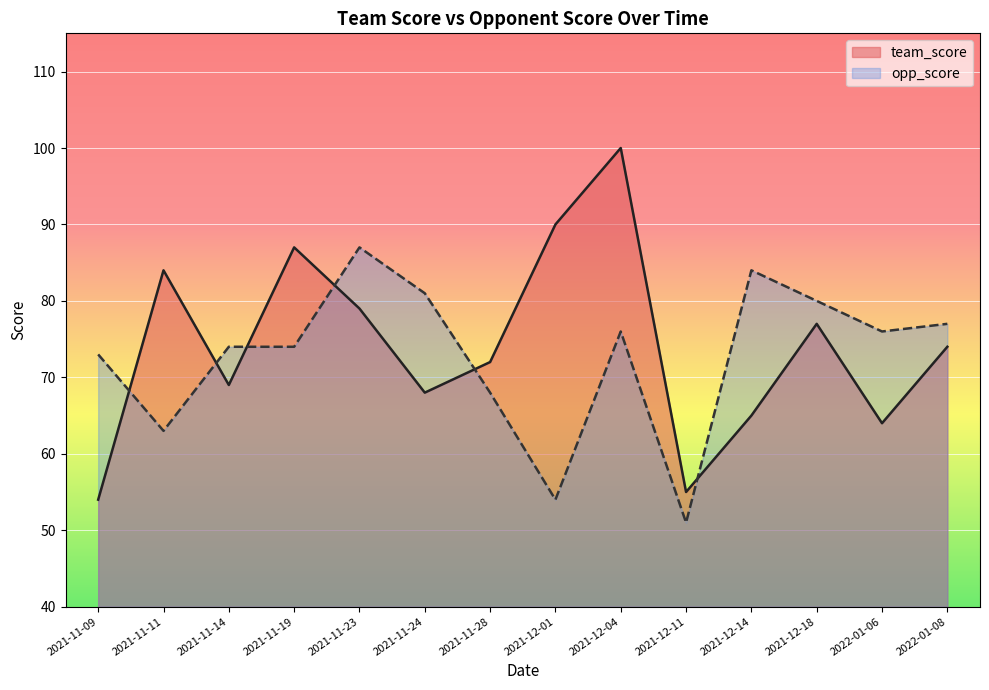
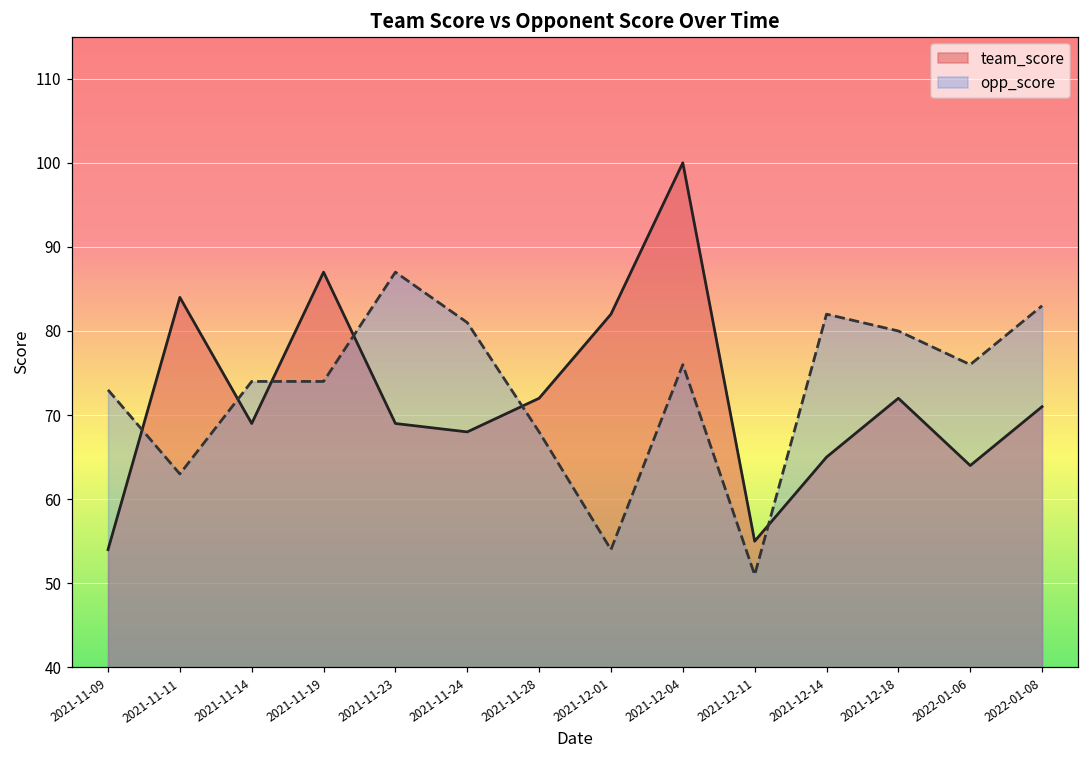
team_score, 2021-11-23: 79 -> 69
team_score, 2021-12-01: 90 -> 82
opp_score, 2021-12-14: 84 -> 82
team_score, 2021-12-18: 77 -> 72
team_score, 2022-01-08: 74 -> 71
opp_score, 2022-01-08: 77 -> 83
